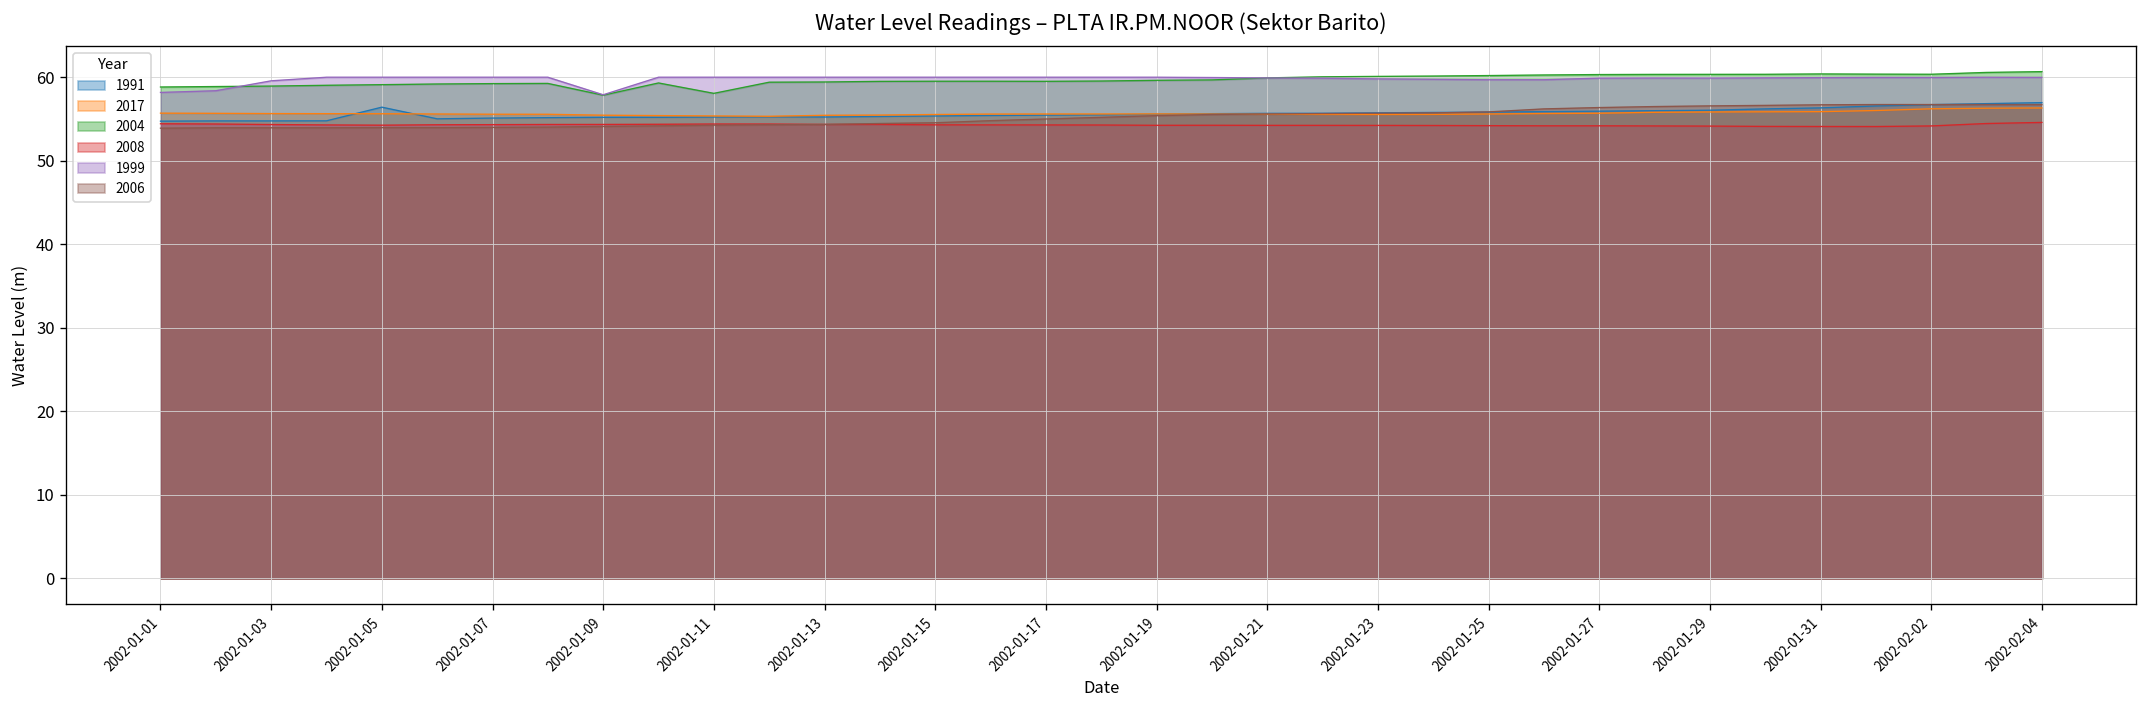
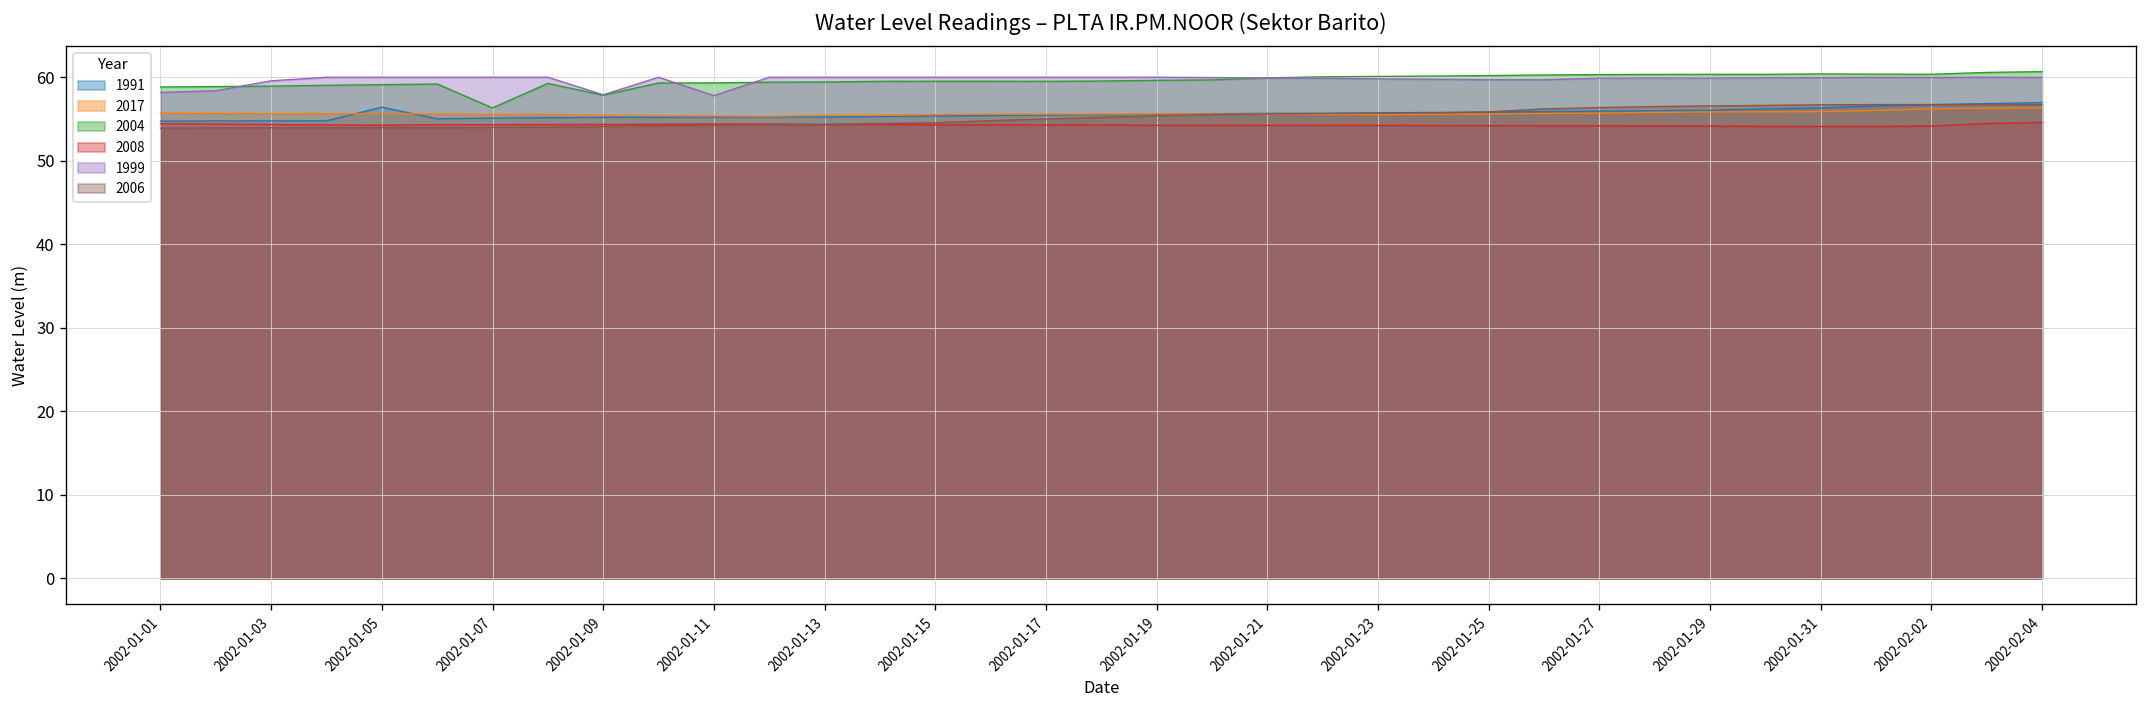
2004, 2002-01-07: 59 -> 56
2004, 2002-01-11: 58 -> 59
1999, 2002-01-11: 60 -> 58
